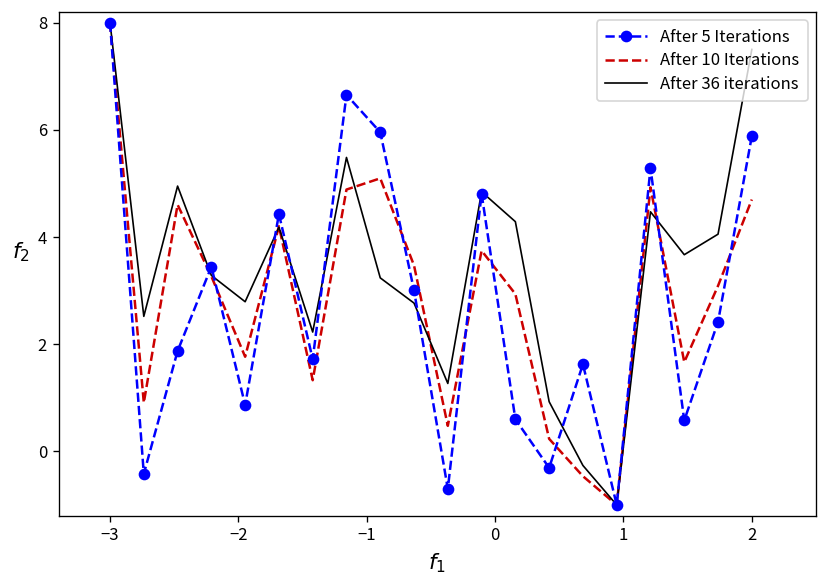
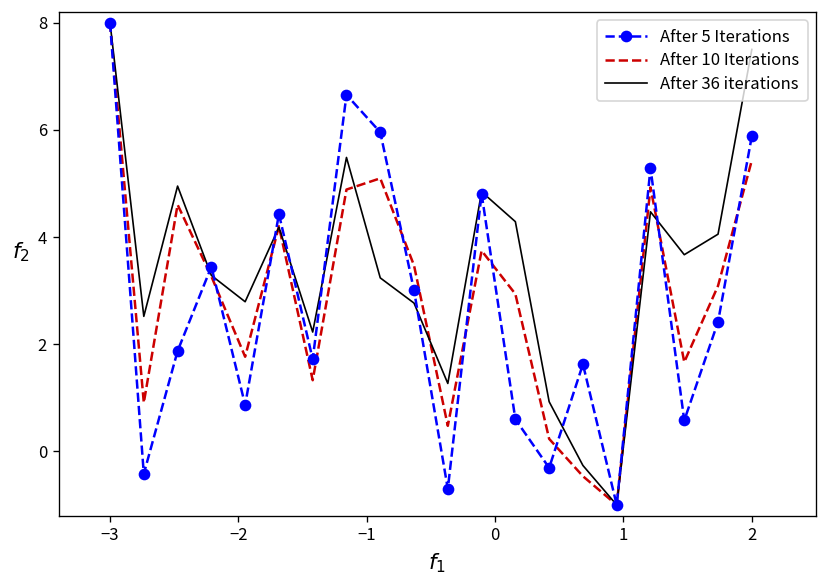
After 10 Iterations, 2: 4.7 -> 5.4
